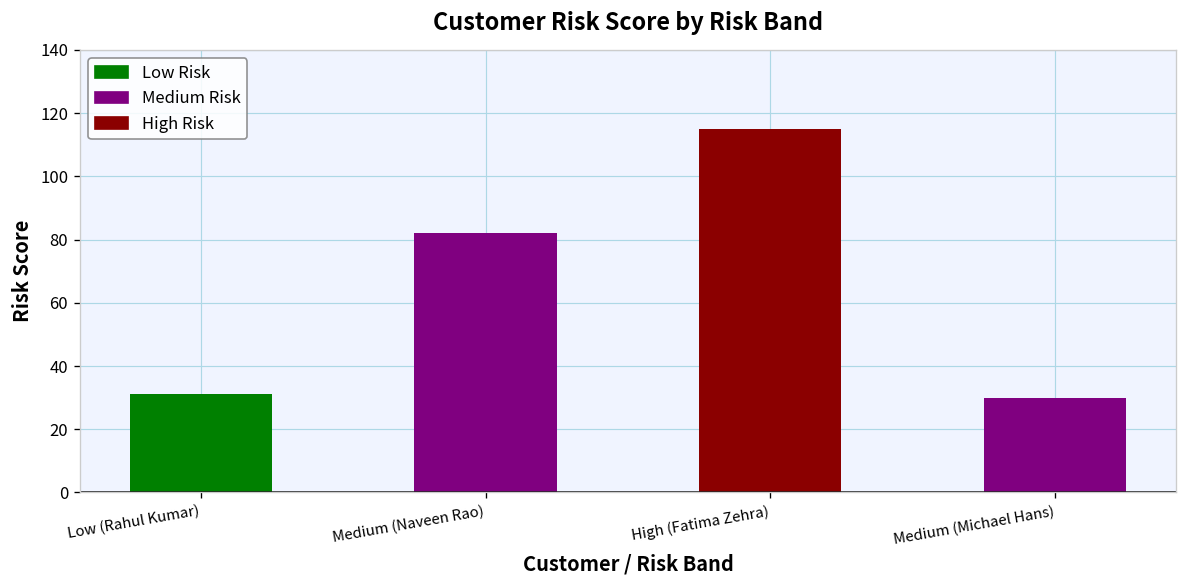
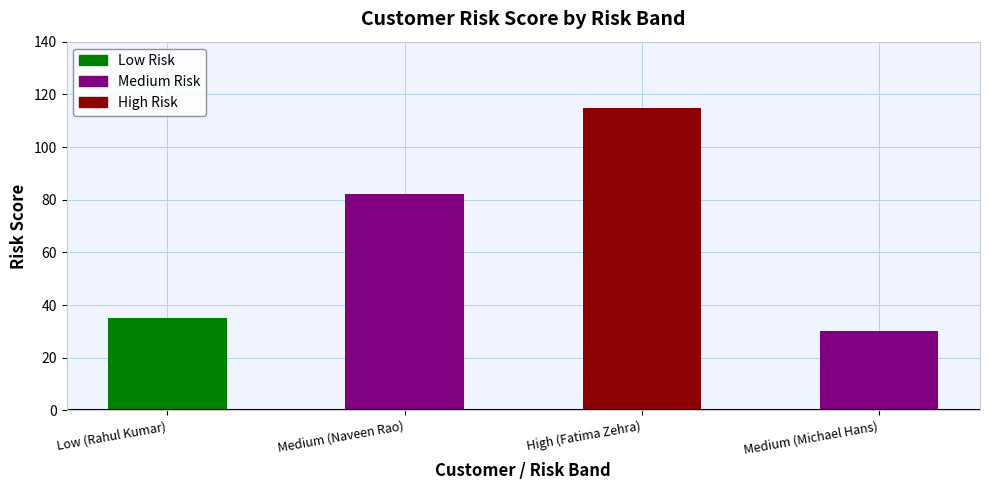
Low (Rahul Kumar): 31 -> 35
